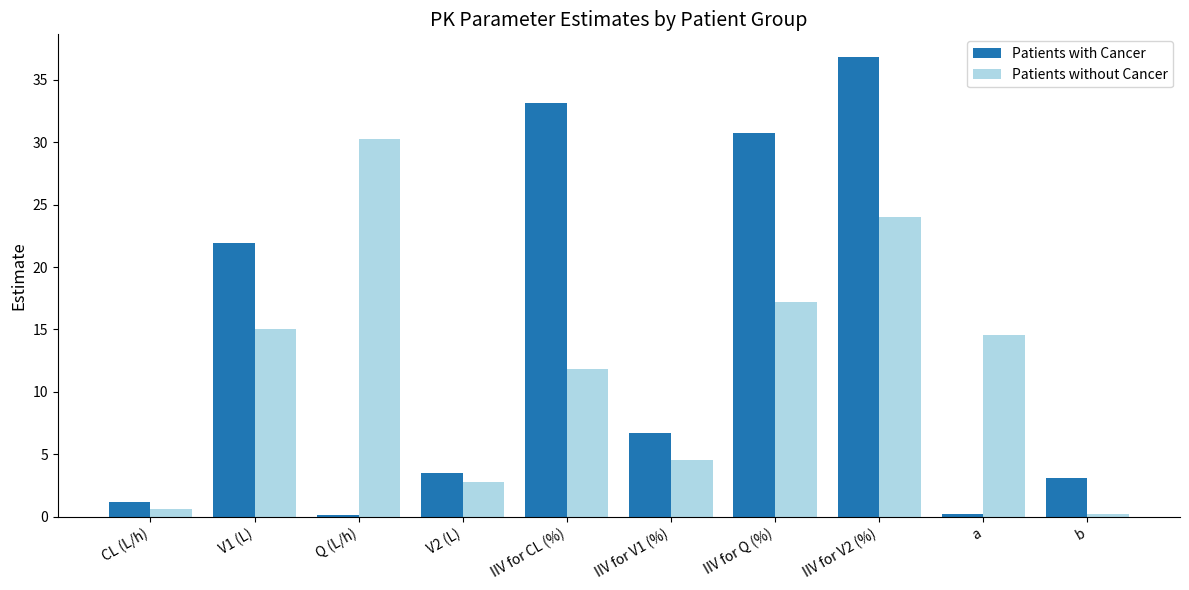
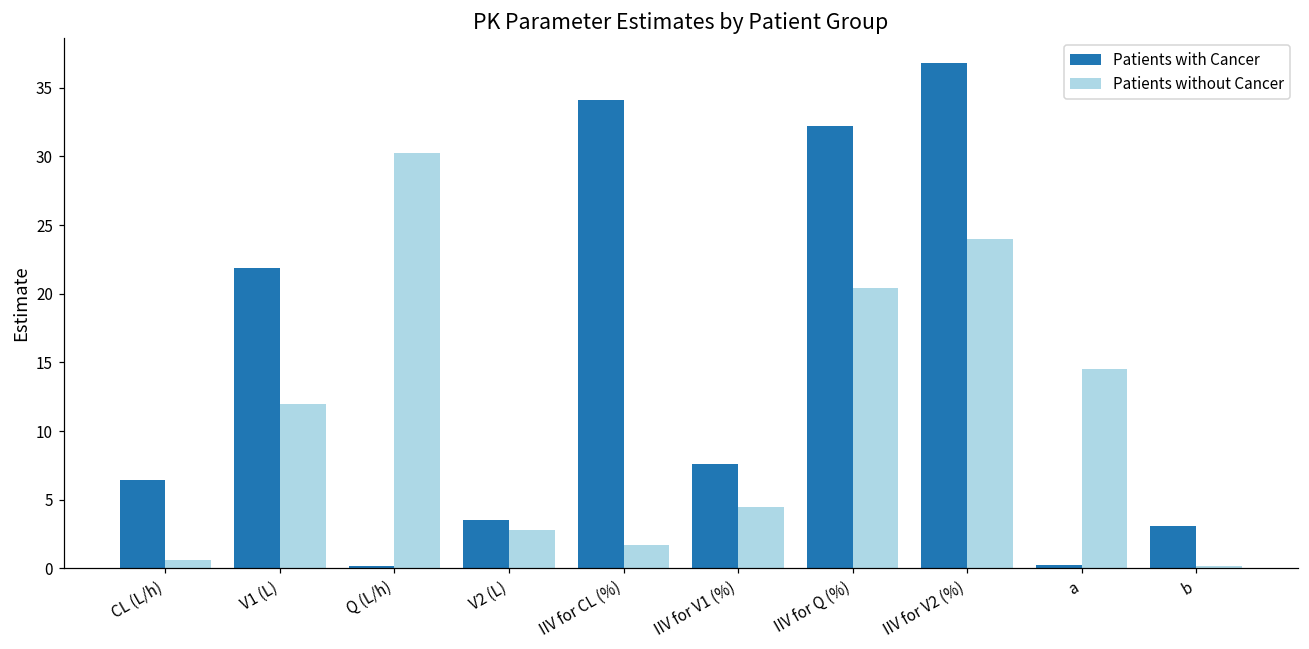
Patients with Cancer, CL (L/h): 1.2 -> 6.4
Patients without Cancer, V1 (L): 15 -> 12
Patients with Cancer, IIV for CL (%): 33.1 -> 34.1
Patients without Cancer, IIV for CL (%): 11.8 -> 1.7
Patients with Cancer, IIV for V1 (%): 6.7 -> 7.6
Patients with Cancer, IIV for Q (%): 30.7 -> 32.2
Patients without Cancer, IIV for Q (%): 17.2 -> 20.4
